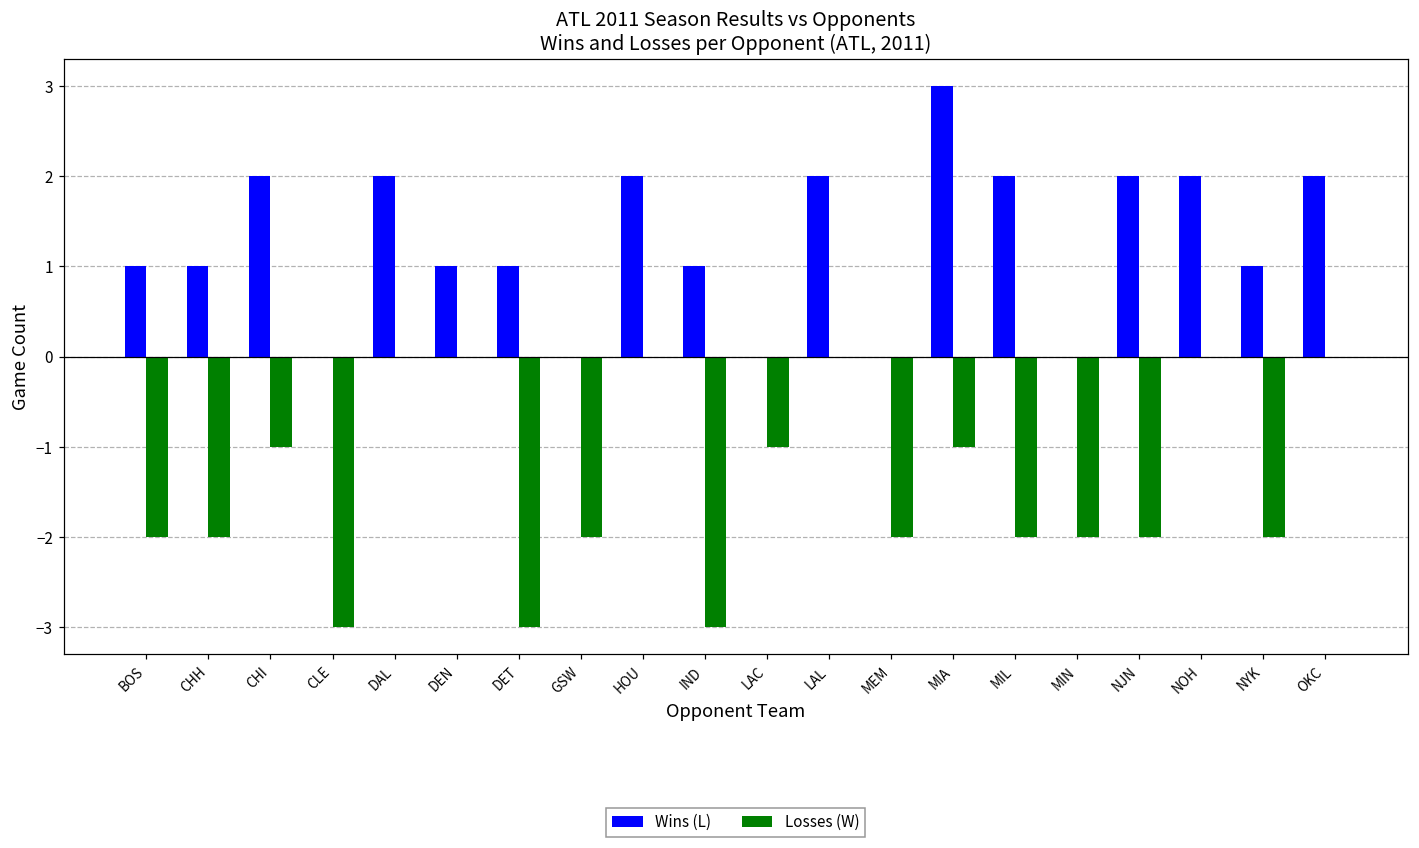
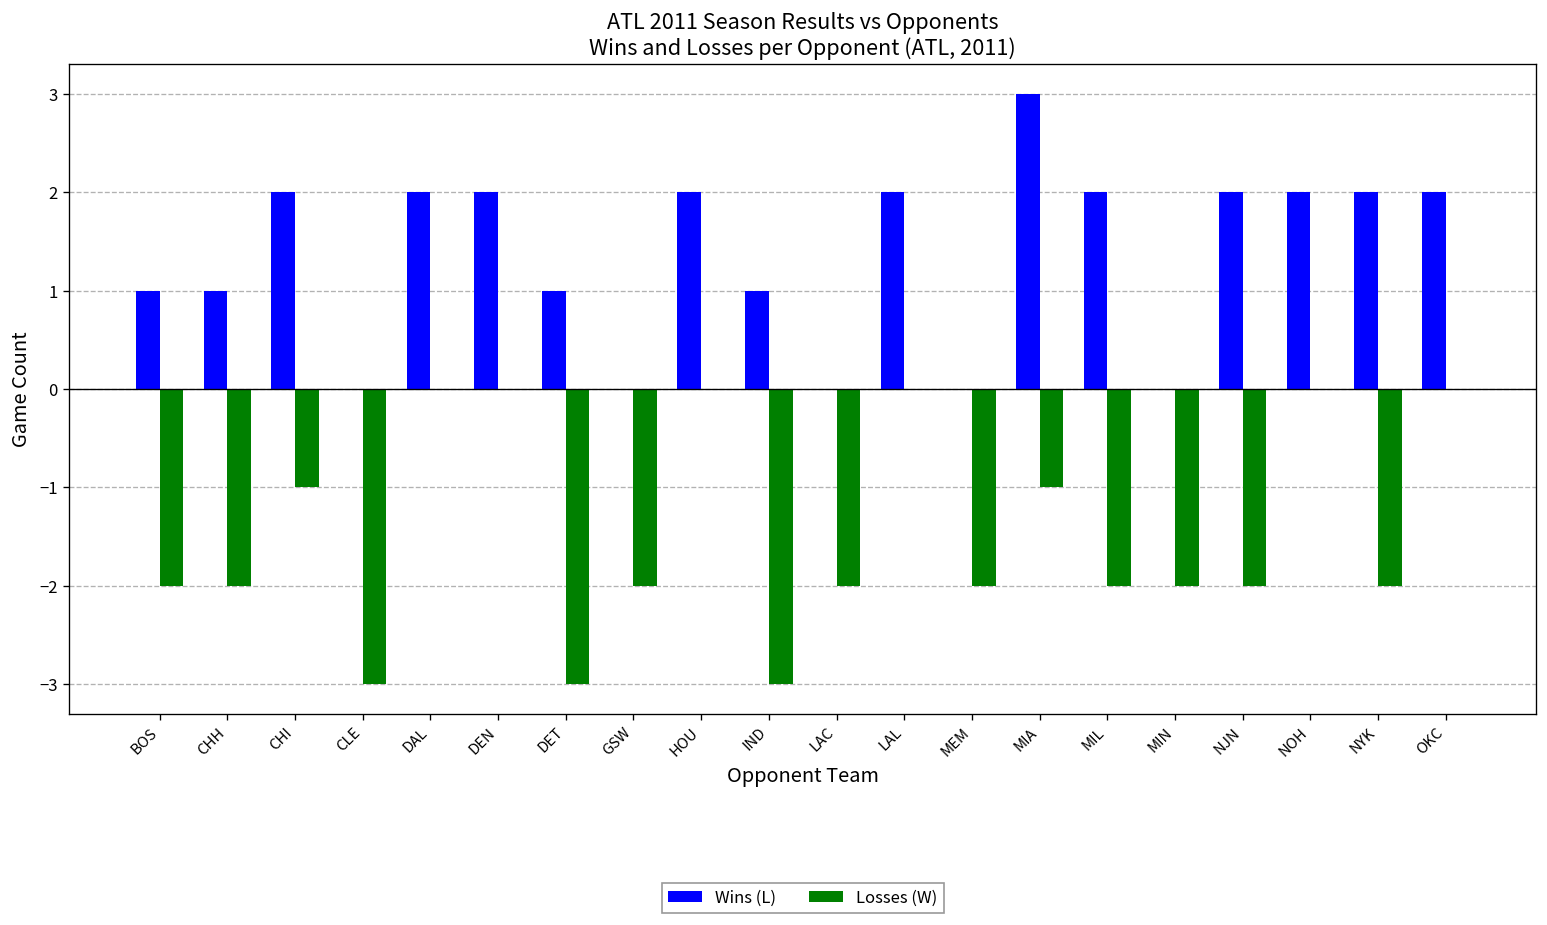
Wins (L), DEN: 1 -> 2
Losses (W), LAC: -1.0 -> -2.0
Wins (L), NYK: 1 -> 2
